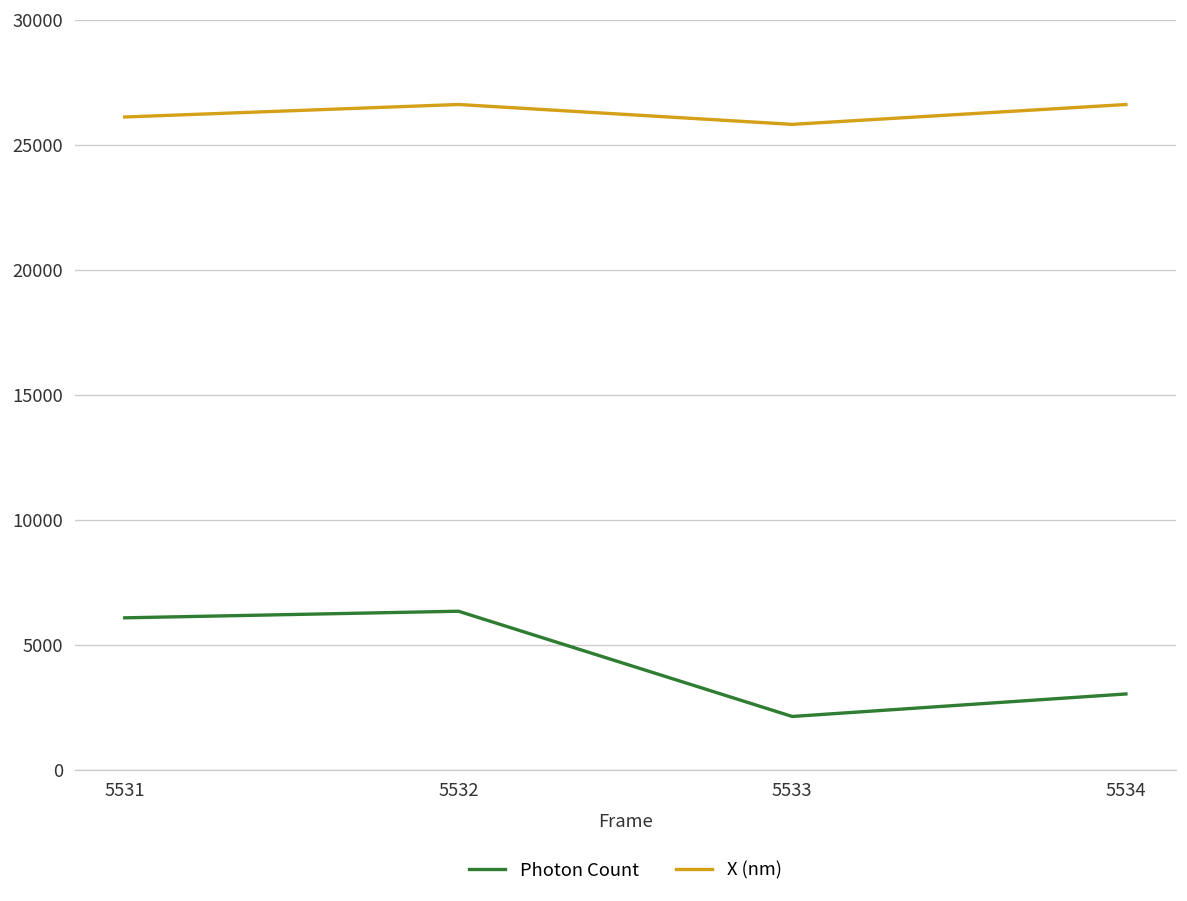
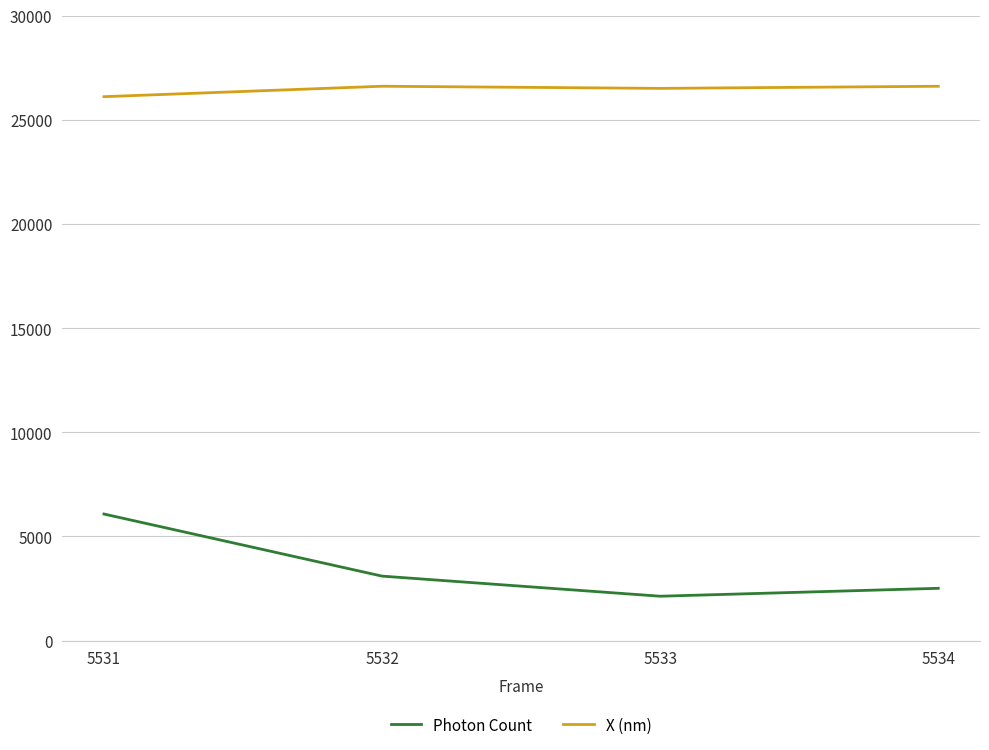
Photon Count, 5532: 6300 -> 3100
X (nm), 5533: 25800 -> 26500
Photon Count, 5534: 3000 -> 2500
